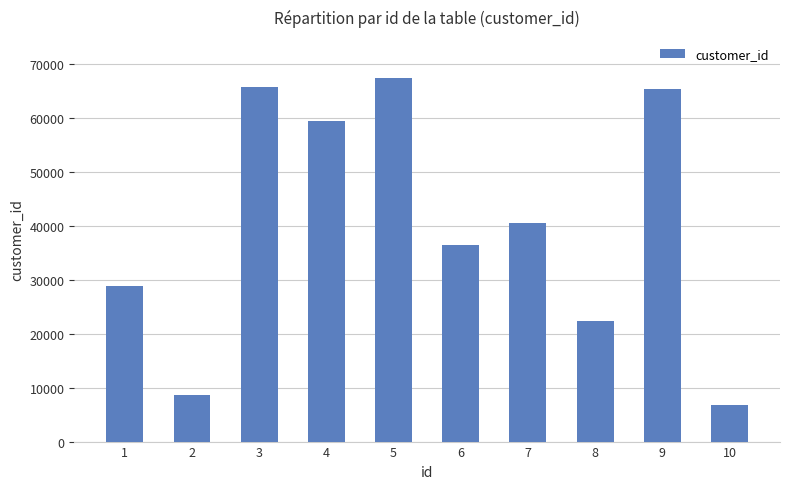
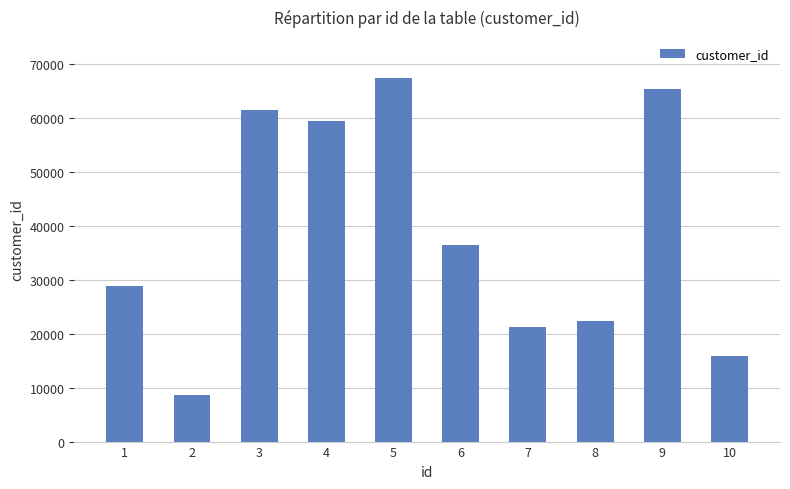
3: 66000 -> 61000
7: 40000 -> 21000
10: 7000 -> 16000
